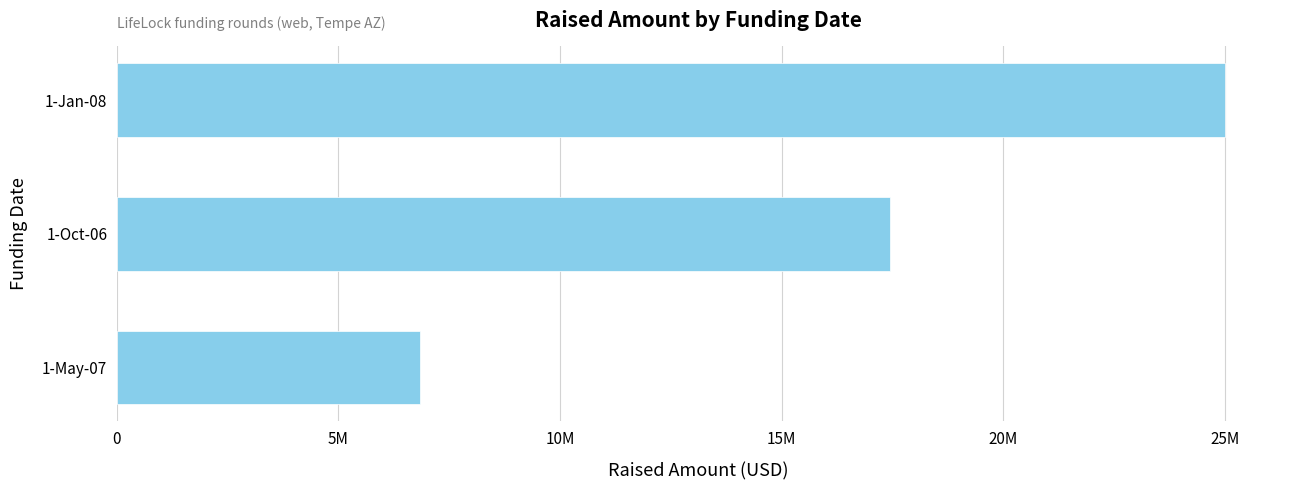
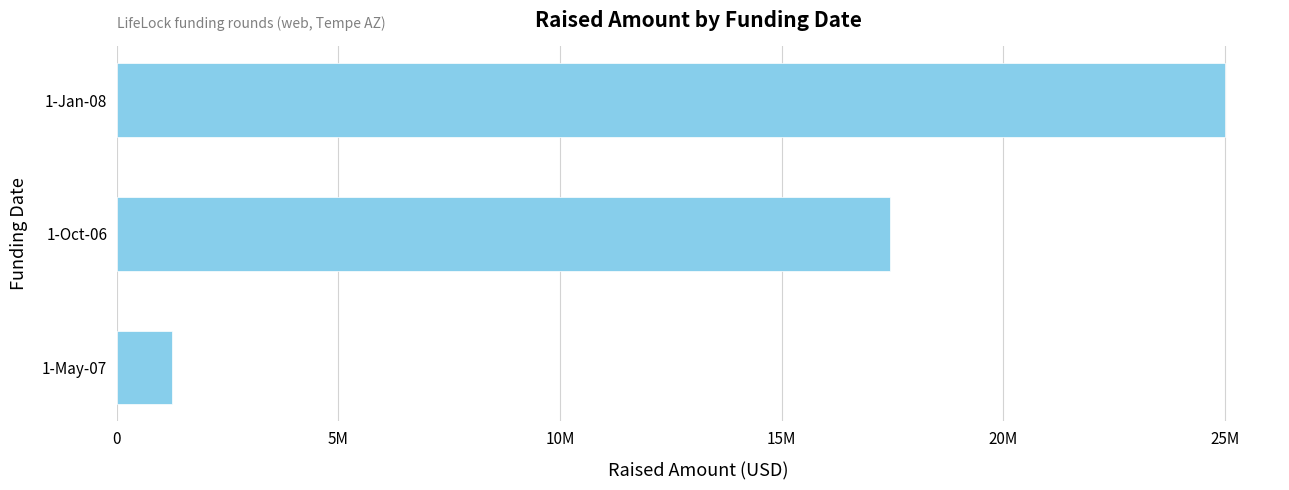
1-May-07: 6900000 -> 1200000
